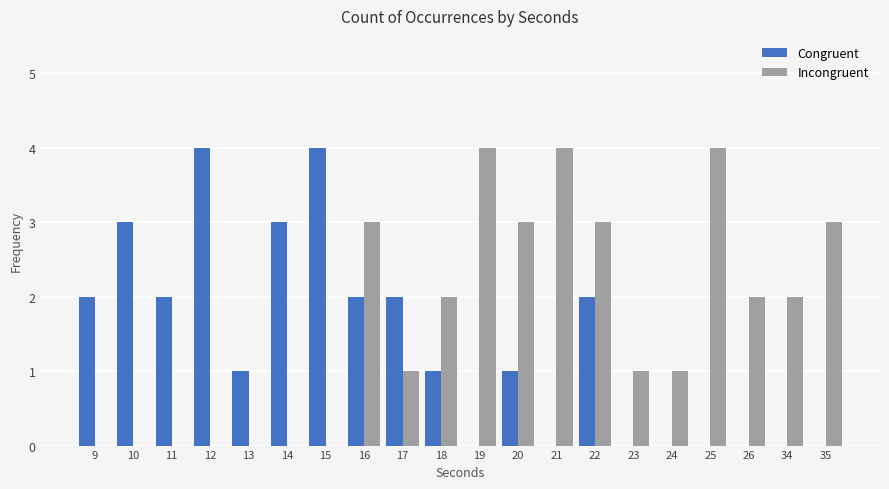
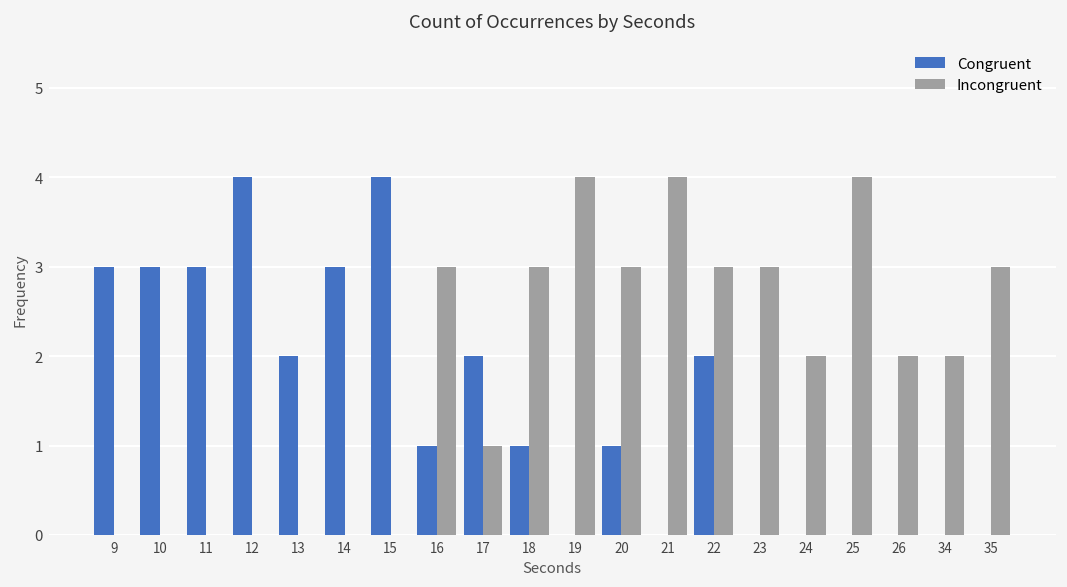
Congruent, 9: 2 -> 3
Congruent, 11: 2 -> 3
Congruent, 13: 1 -> 2
Congruent, 16: 2 -> 1
Incongruent, 18: 2 -> 3
Incongruent, 23: 1 -> 3
Incongruent, 24: 1 -> 2
